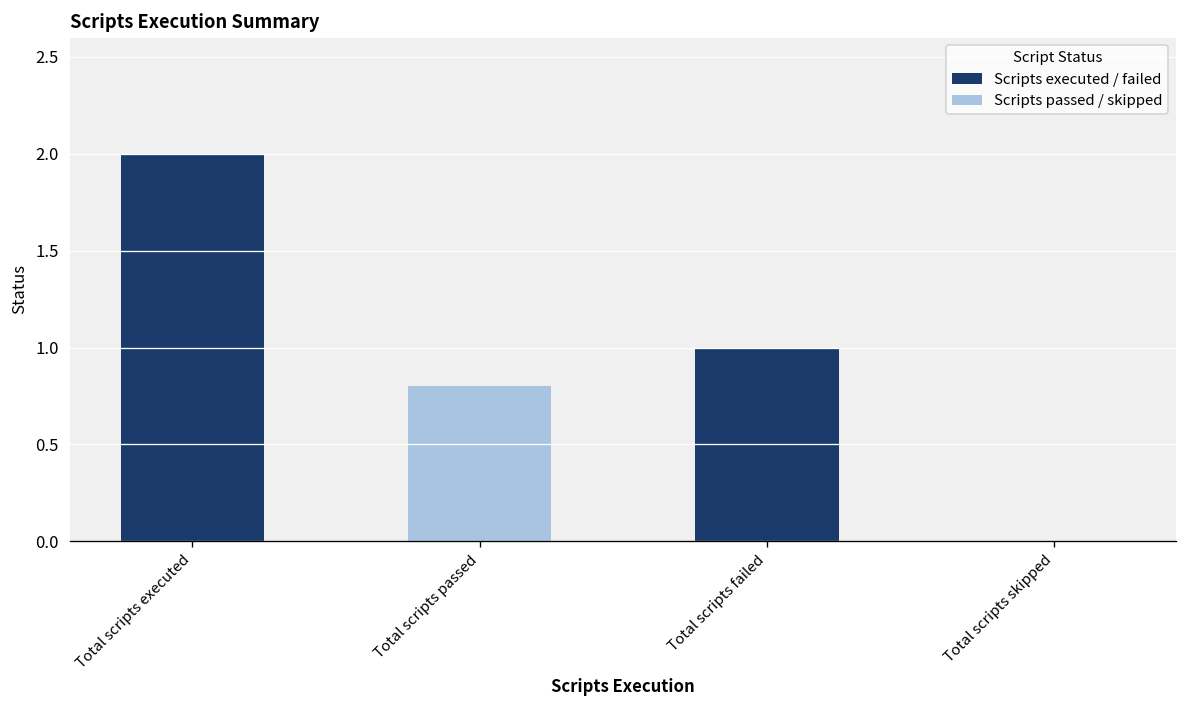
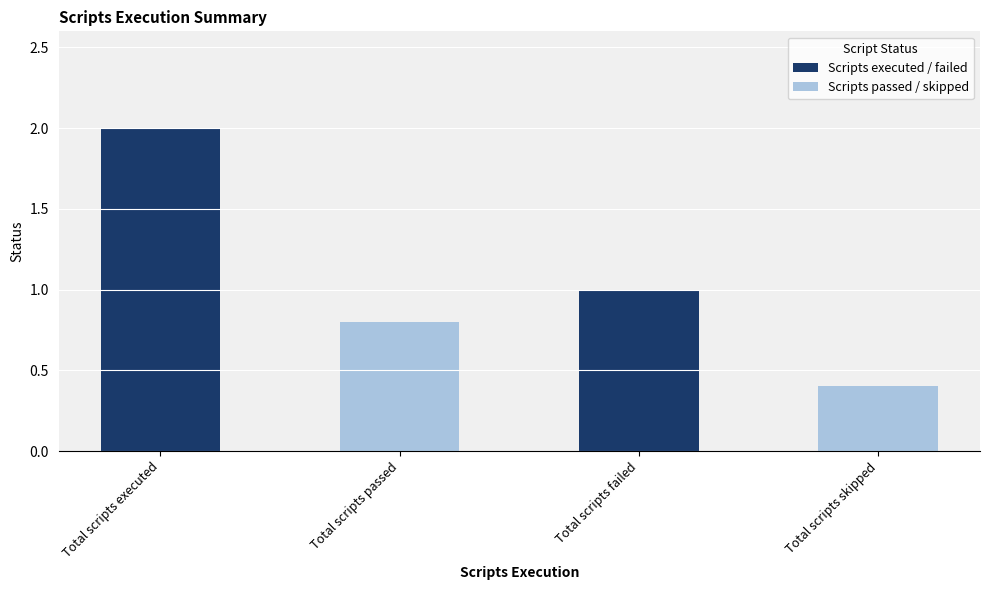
Total scripts skipped: 0.0 -> 0.4
